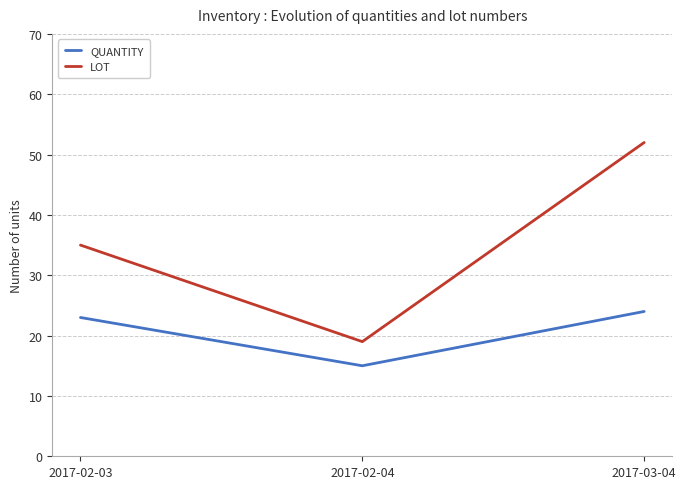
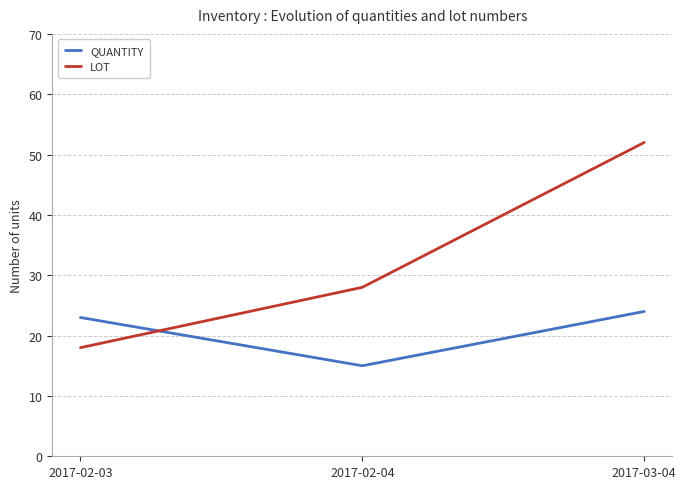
LOT, 2017-02-03: 35 -> 18
LOT, 2017-02-04: 19 -> 28
